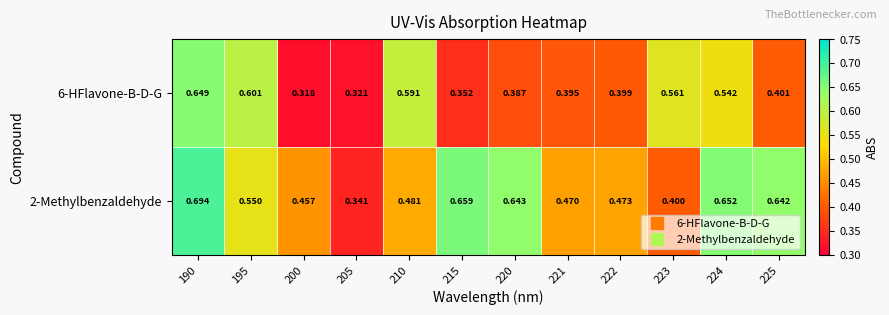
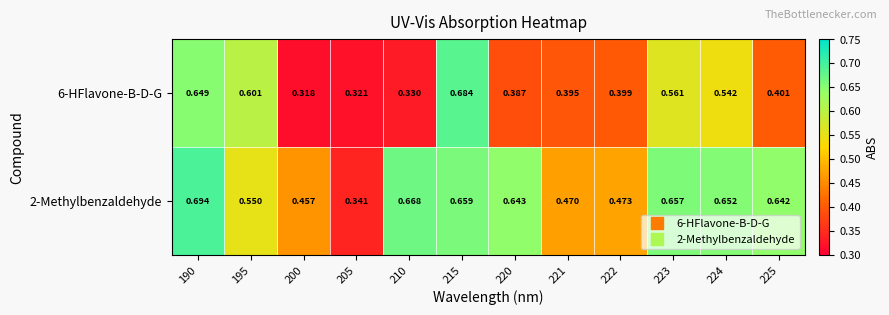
6-HFlavone-B-D-G, 210: 0.591 -> 0.330
6-HFlavone-B-D-G, 215: 0.352 -> 0.684
2-Methylbenzaldehyde, 210: 0.481 -> 0.668
2-Methylbenzaldehyde, 223: 0.400 -> 0.657
